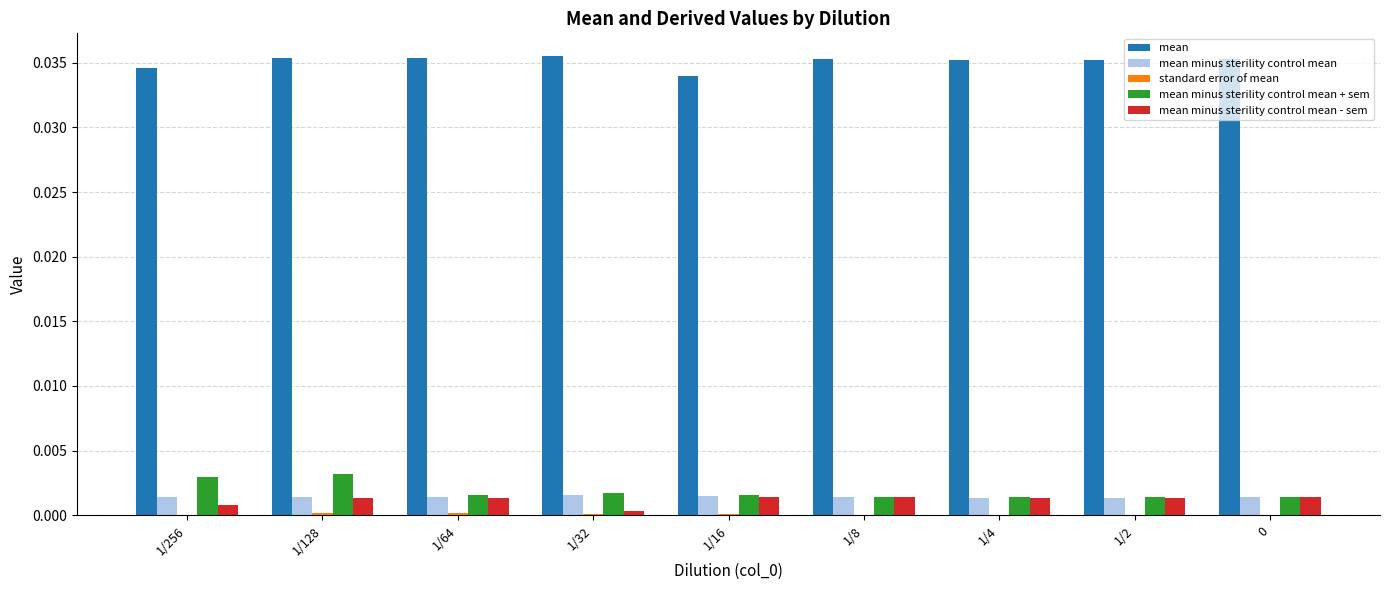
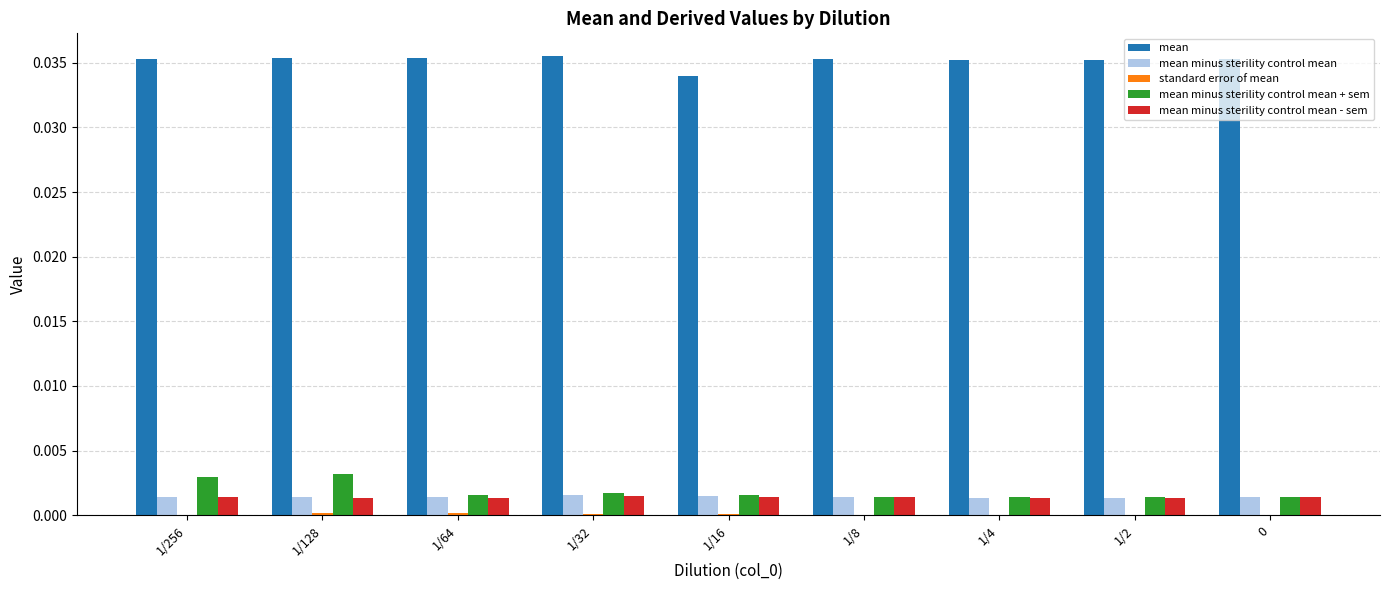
mean, 1/256: 0.0346 -> 0.0353
mean minus sterility control mean - sem, 1/256: 0.0008 -> 0.0014
mean minus sterility control mean - sem, 1/32: 0.0003 -> 0.0015
